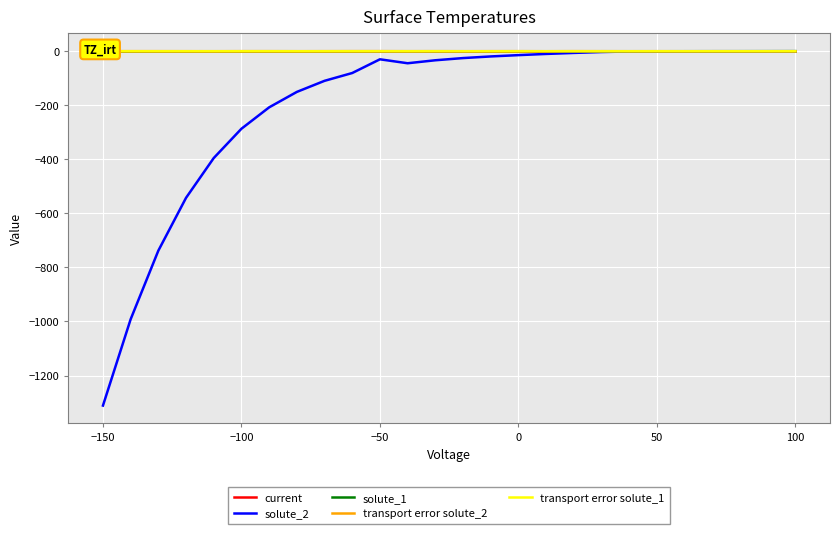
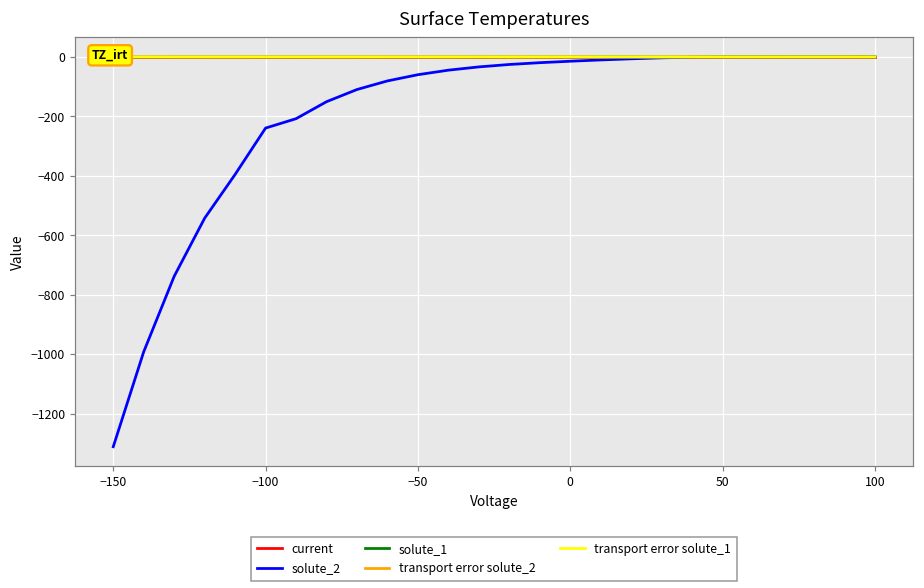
solute_2, −100: -290 -> -240
solute_2, −50: -30 -> -60
